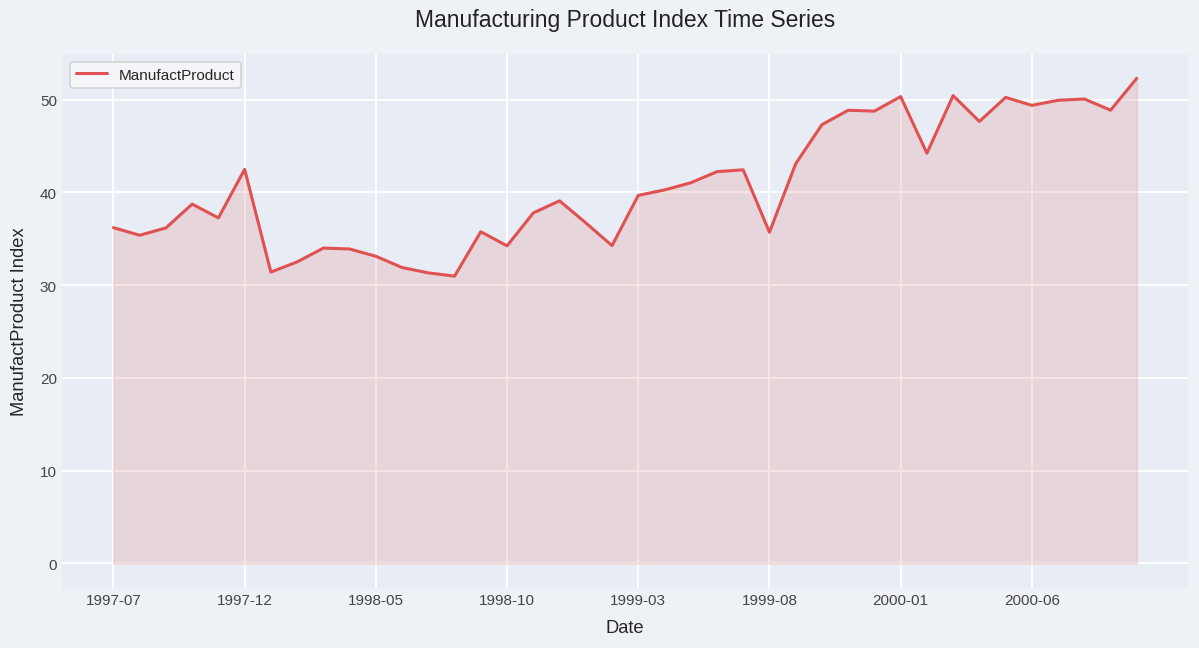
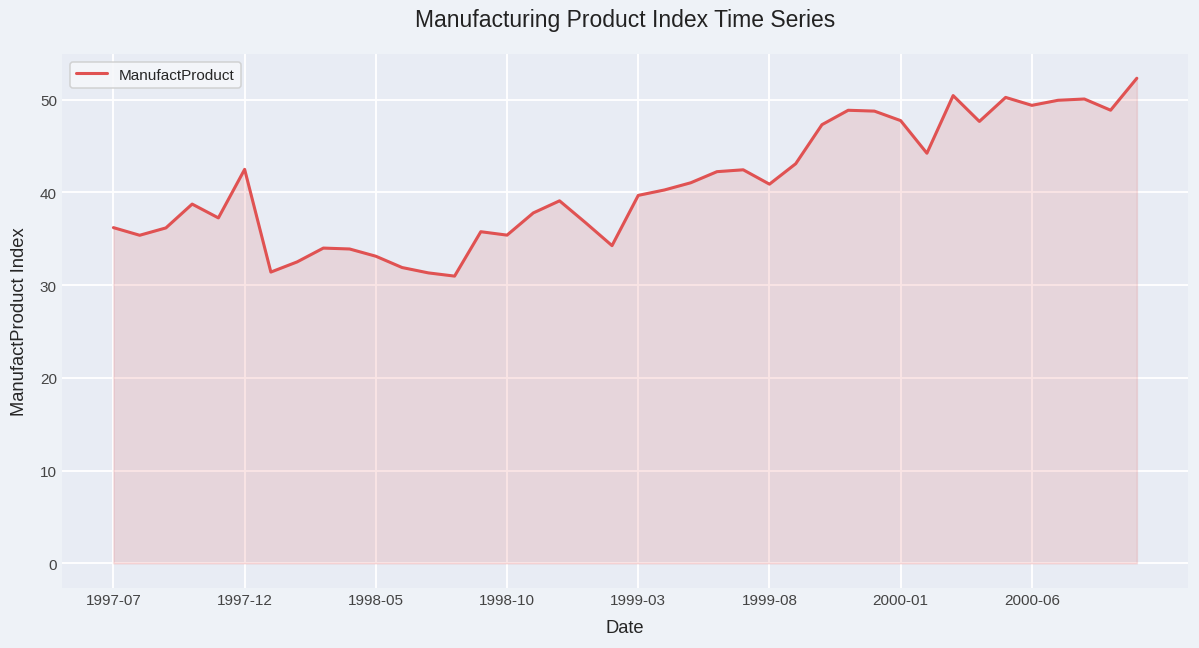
1998-10: 34 -> 35
1999-08: 36 -> 41
2000-01: 50 -> 48
